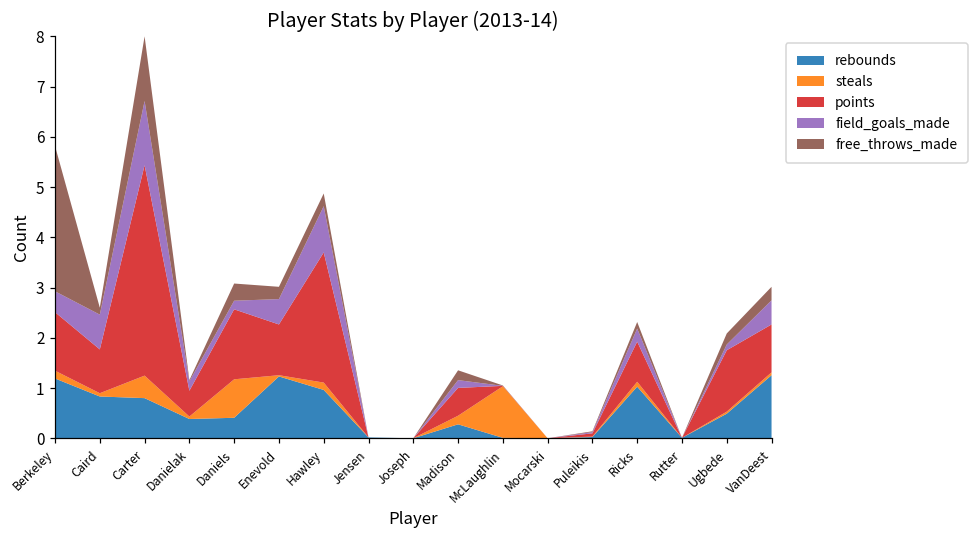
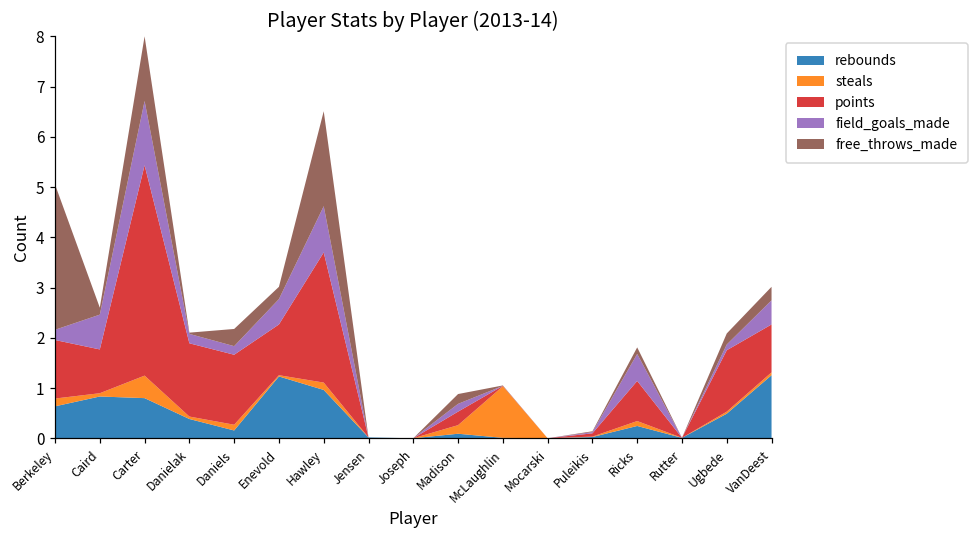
rebounds, Berkeley: 1.2 -> 0.6
field_goals_made, Berkeley: 0.4 -> 0.2
points, Danielak: 0.5 -> 1.5
rebounds, Daniels: 0.4 -> 0.2
steals, Daniels: 0.8 -> 0.1
free_throws_made, Hawley: 0.3 -> 1.9
rebounds, Madison: 0.3 -> 0.1
points, Madison: 0.6 -> 0.3
rebounds, Ricks: 1.0 -> 0.2
field_goals_made, Ricks: 0.3 -> 0.5
